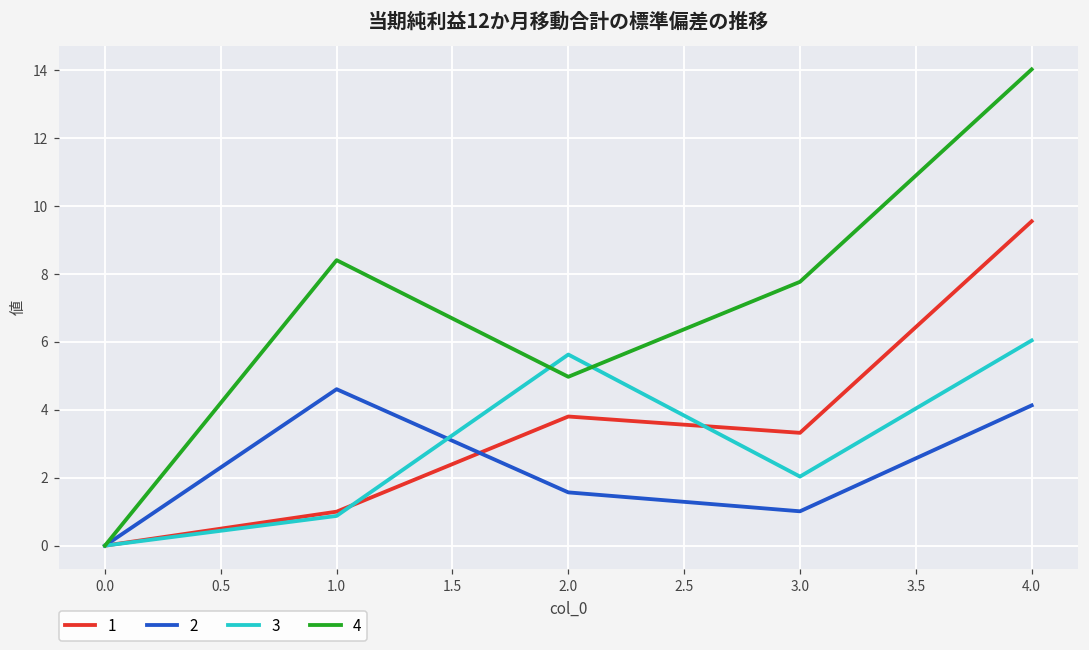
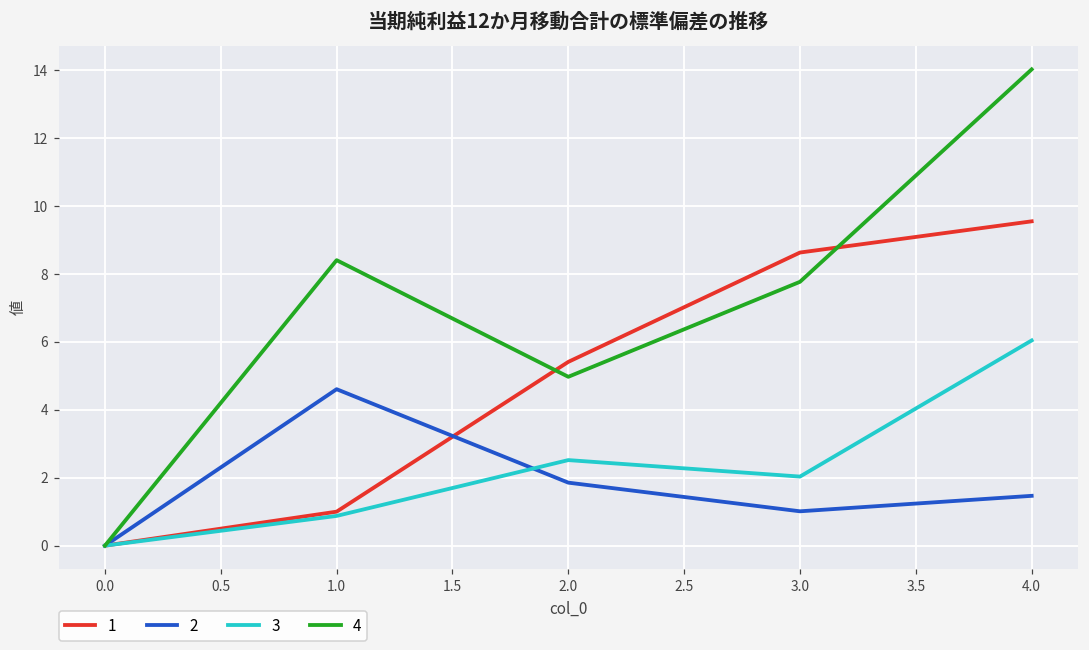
1, 2.0: 3.8 -> 5.4
2, 2.0: 1.6 -> 1.9
3, 2.0: 5.6 -> 2.5
1, 3.0: 3.3 -> 8.6
2, 4.0: 4.1 -> 1.5
